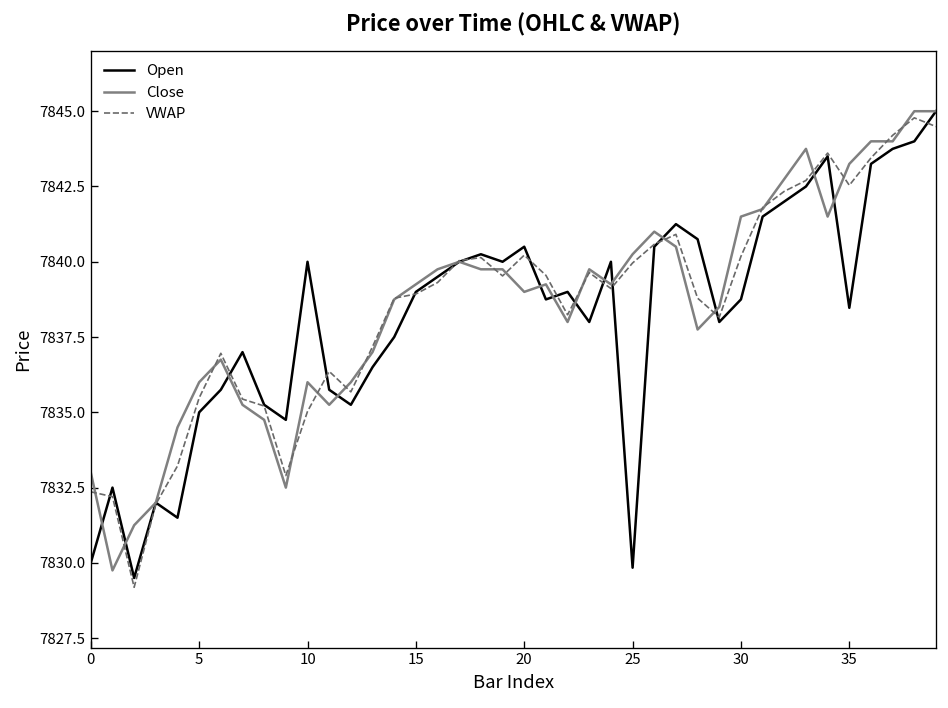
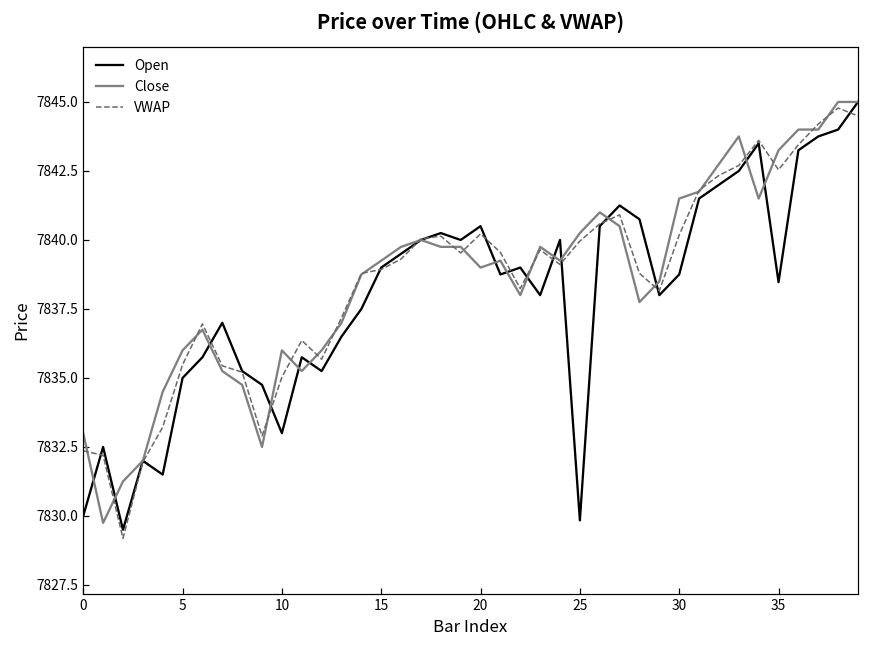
Open, 10: 7840 -> 7833
